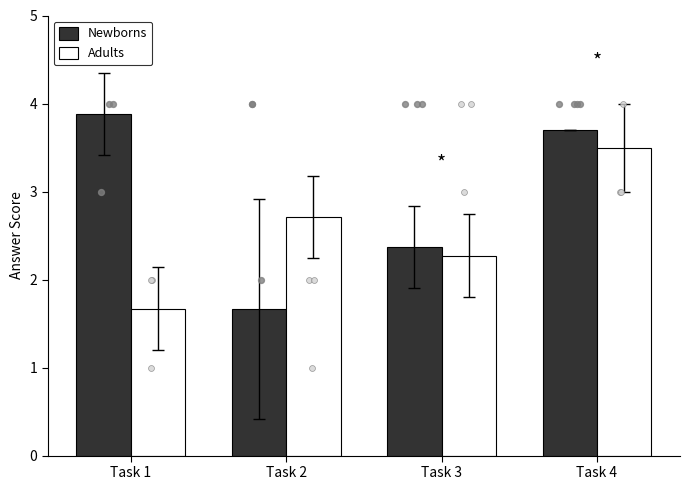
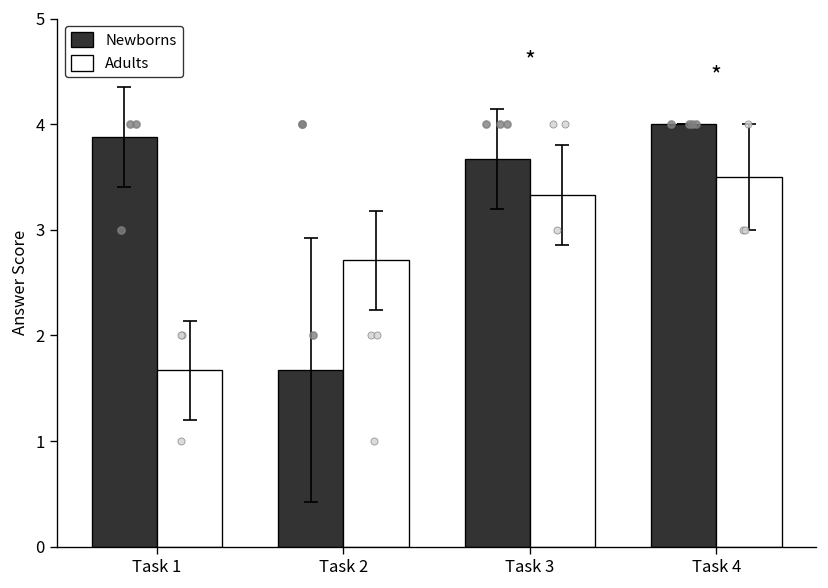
Newborns, Task 3: 2.4 -> 3.7
Adults, Task 3: 2.3 -> 3.3
Newborns, Task 4: 3.7 -> 4.0
